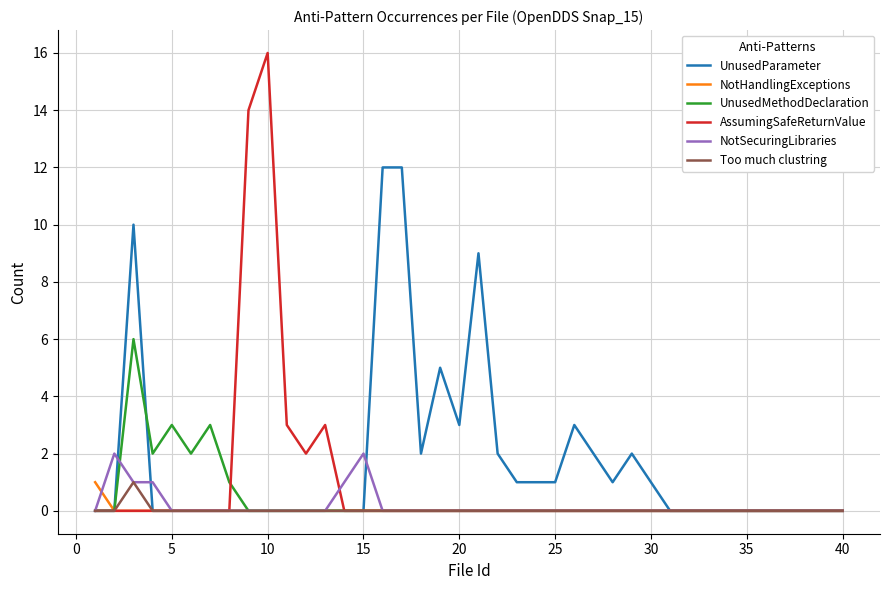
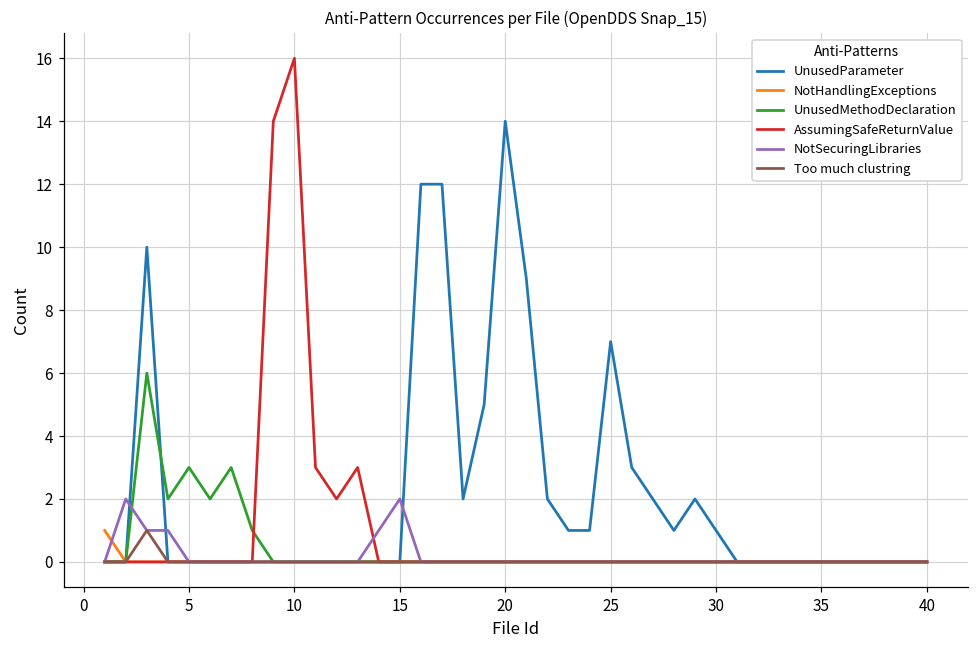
UnusedParameter, 20: 3 -> 14
UnusedParameter, 25: 1 -> 7
